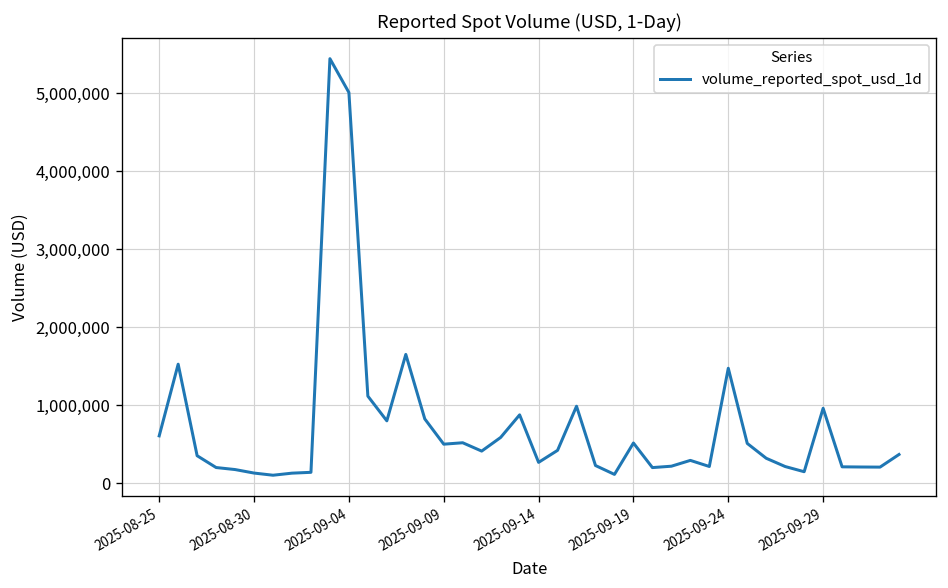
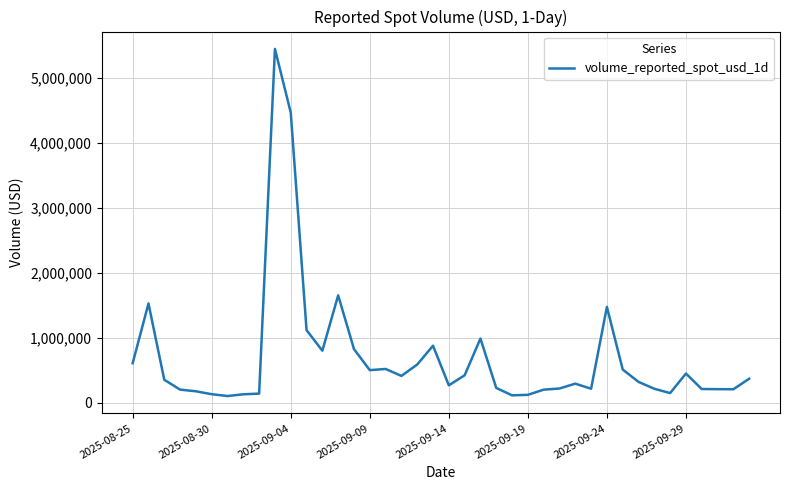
2025-09-04: 5,000,000 -> 4,500,000
2025-09-19: 500,000 -> 100,000
2025-09-29: 1,000,000 -> 400,000
